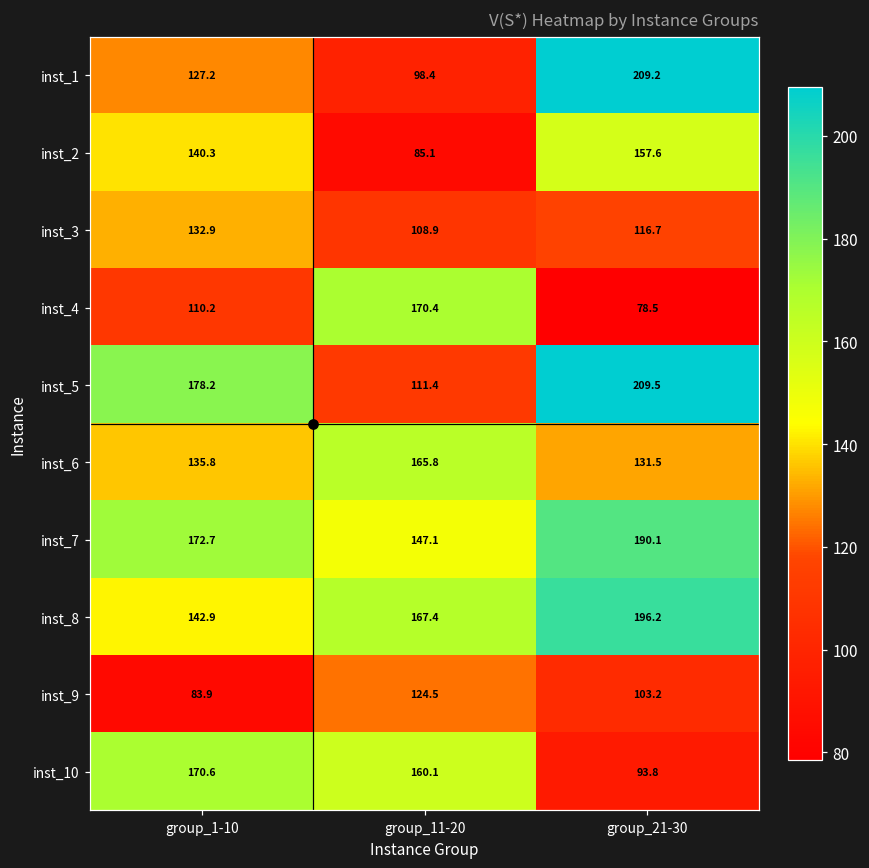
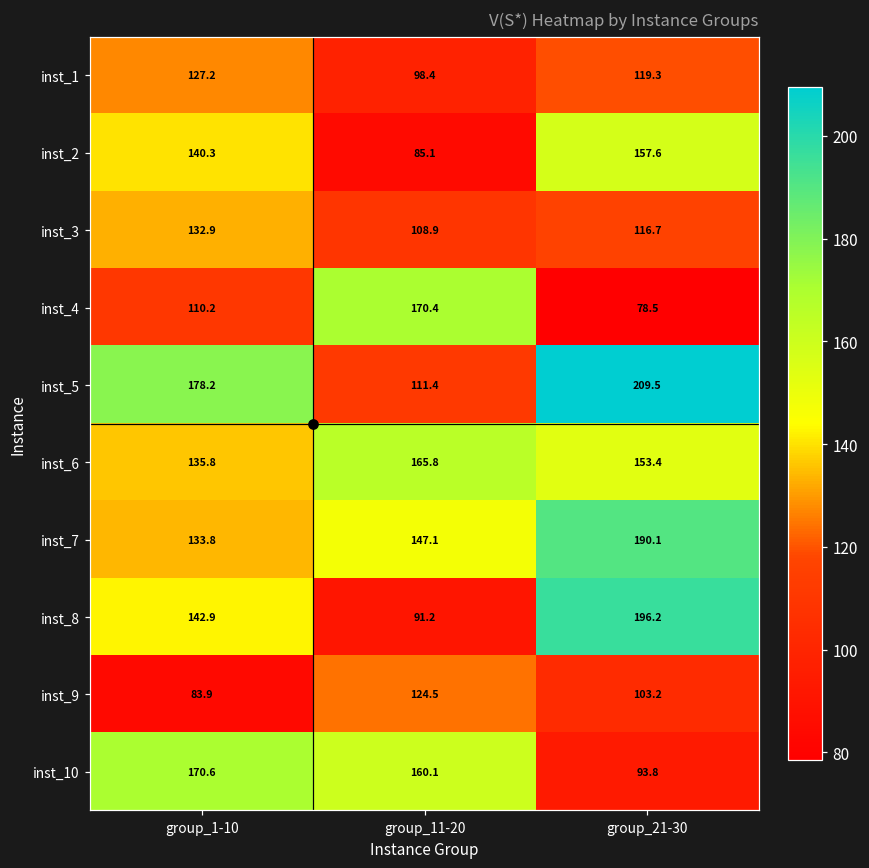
inst_1, group_21-30: 209.2 -> 119.3
inst_6, group_21-30: 131.5 -> 153.4
inst_7, group_1-10: 172.7 -> 133.8
inst_8, group_11-20: 167.4 -> 91.2
